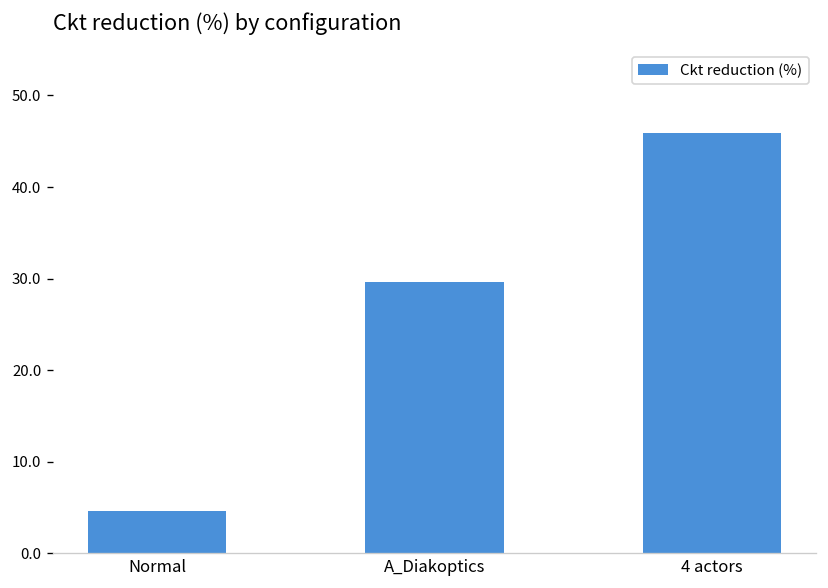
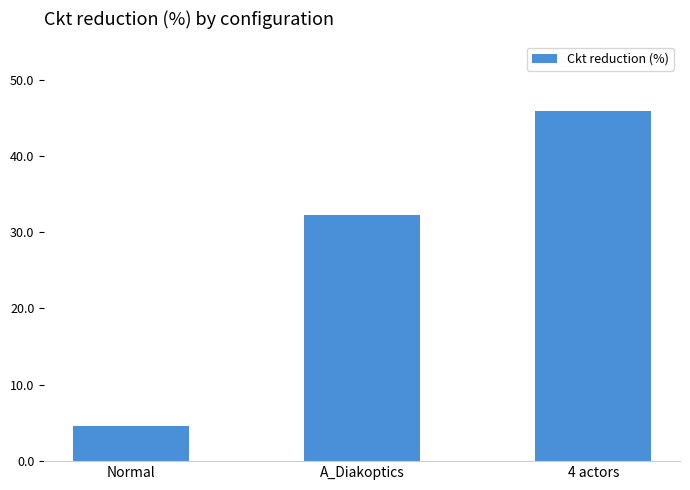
A_Diakoptics: 30 -> 32
